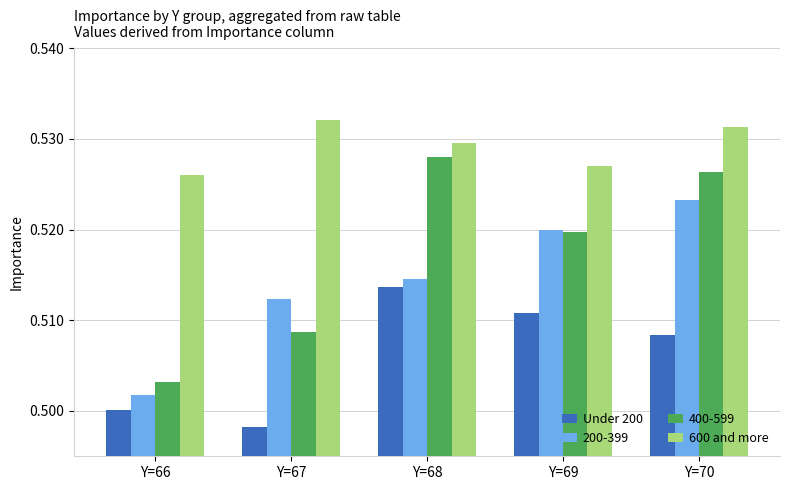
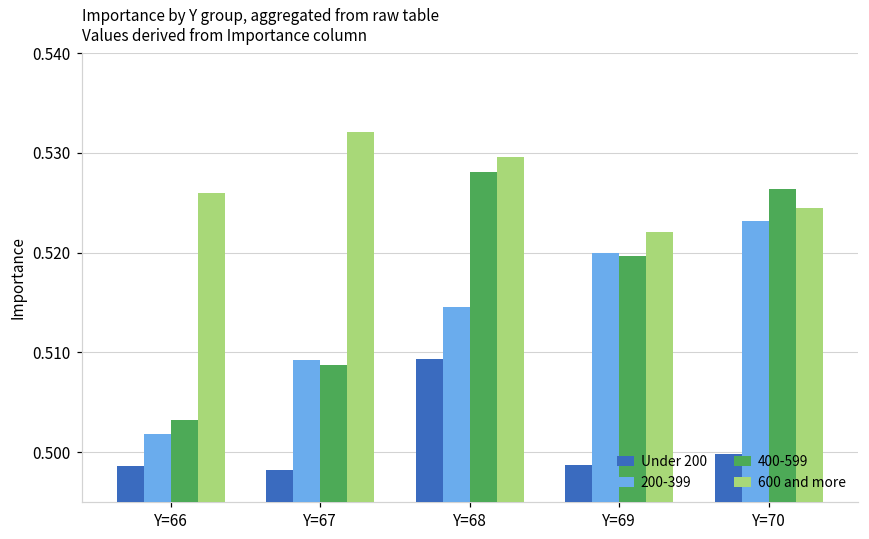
Under 200, Y=66: 0.500 -> 0.499
200-399, Y=67: 0.512 -> 0.509
Under 200, Y=68: 0.514 -> 0.509
Under 200, Y=69: 0.511 -> 0.499
600 and more, Y=69: 0.527 -> 0.522
Under 200, Y=70: 0.508 -> 0.500
600 and more, Y=70: 0.531 -> 0.524
